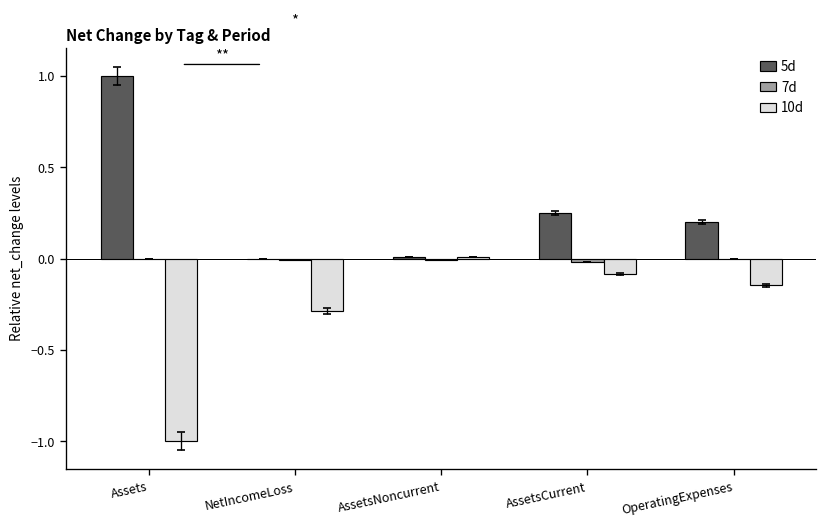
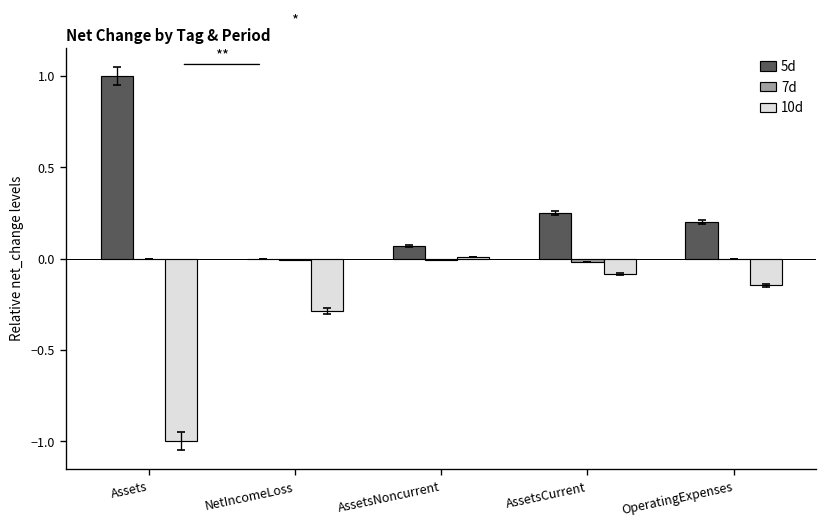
5d, AssetsNoncurrent: 0.01 -> 0.07
